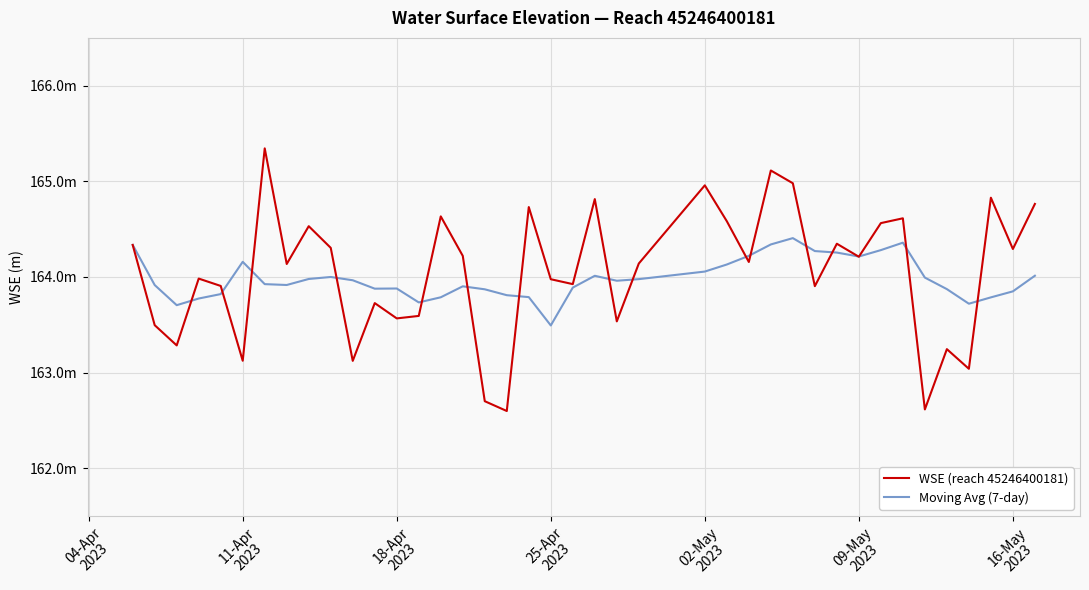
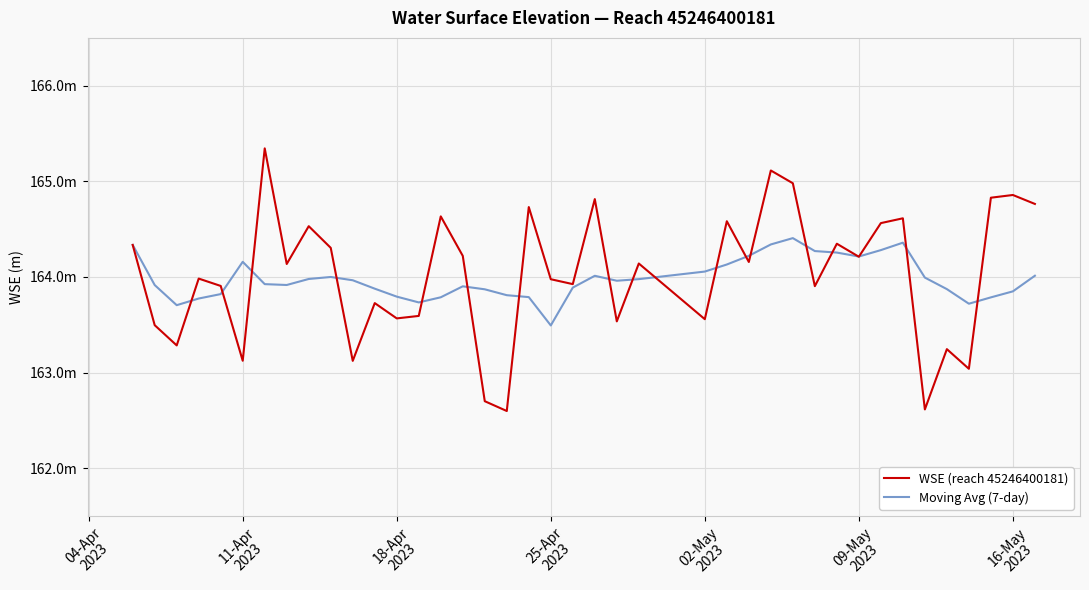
Moving Avg (7-day), 18-Apr 2023: 163.9m -> 163.8m
WSE (reach 45246400181), 02-May 2023: 165.0m -> 163.6m
WSE (reach 45246400181), 16-May 2023: 164.3m -> 164.9m
